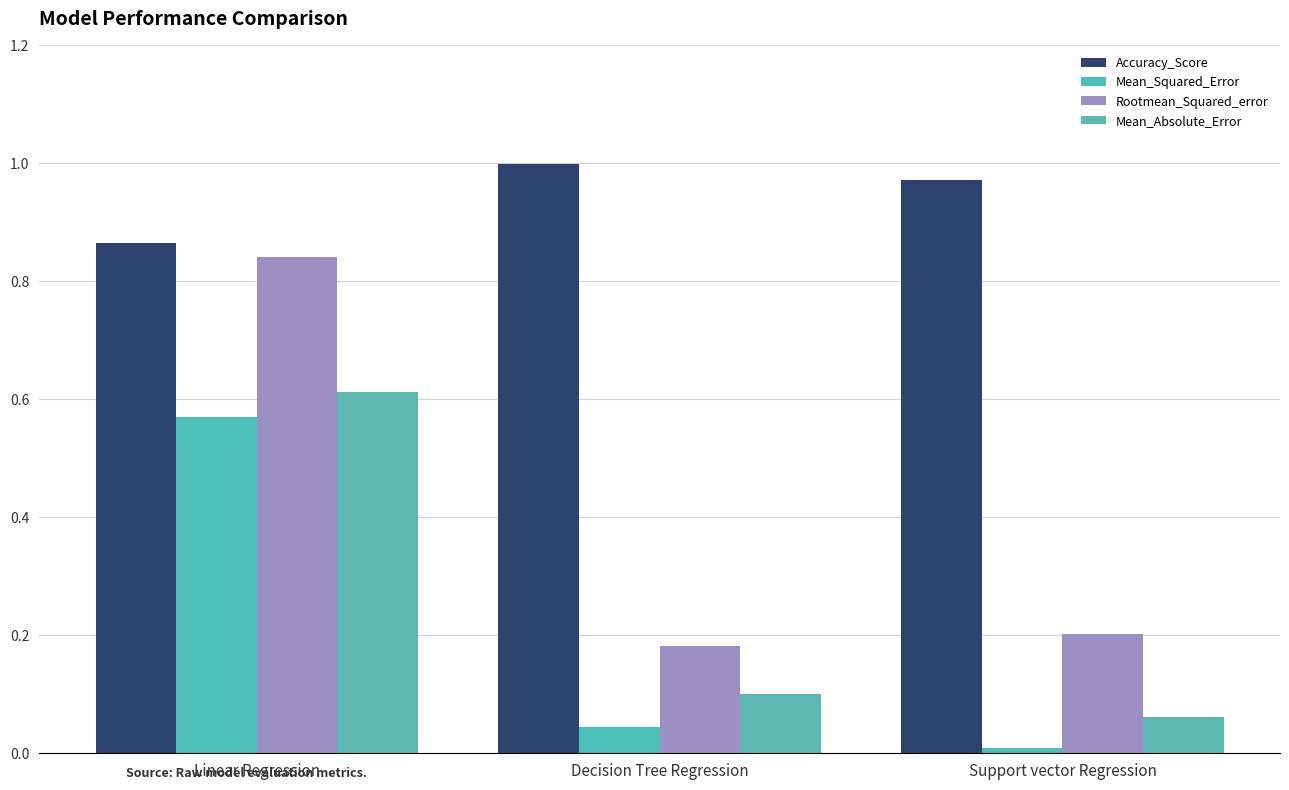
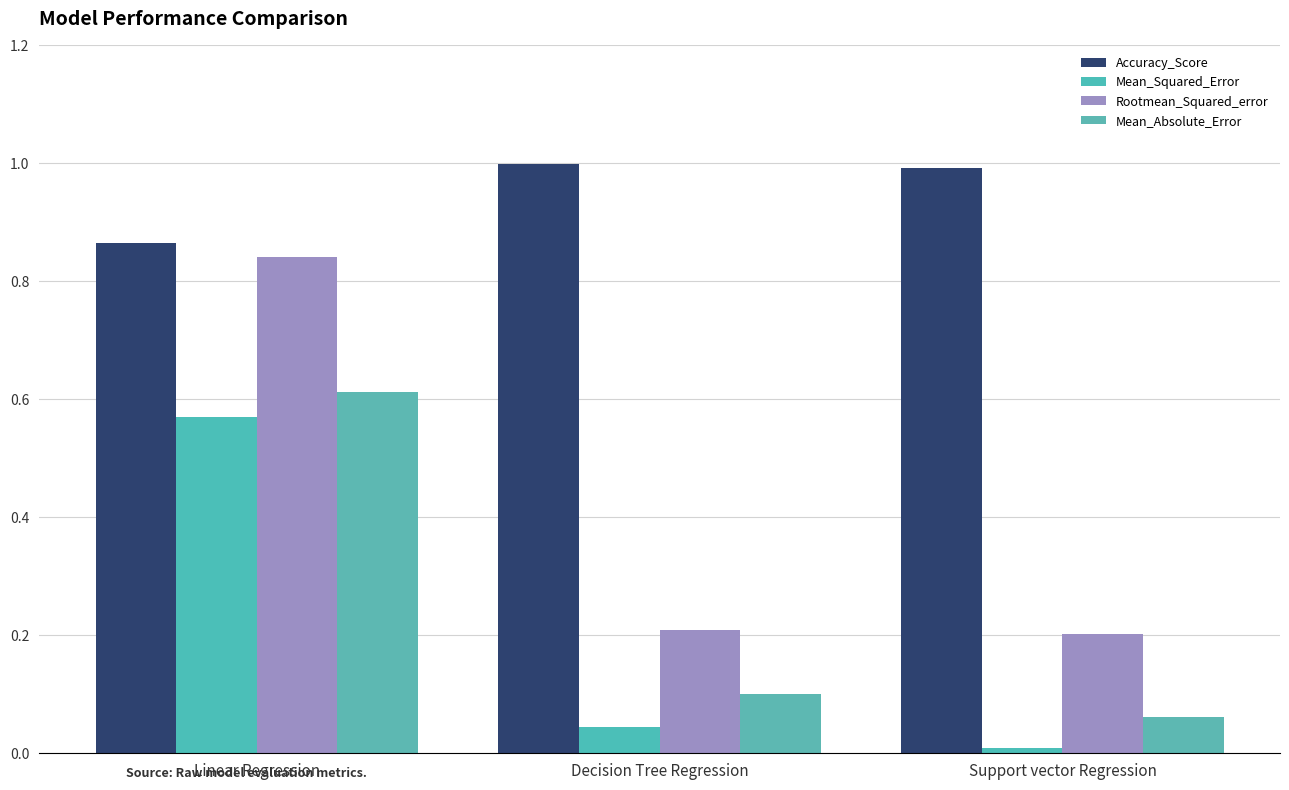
Rootmean_Squared_error, Decision Tree Regression: 0.18 -> 0.21
Accuracy_Score, Support vector Regression: 0.97 -> 0.99
